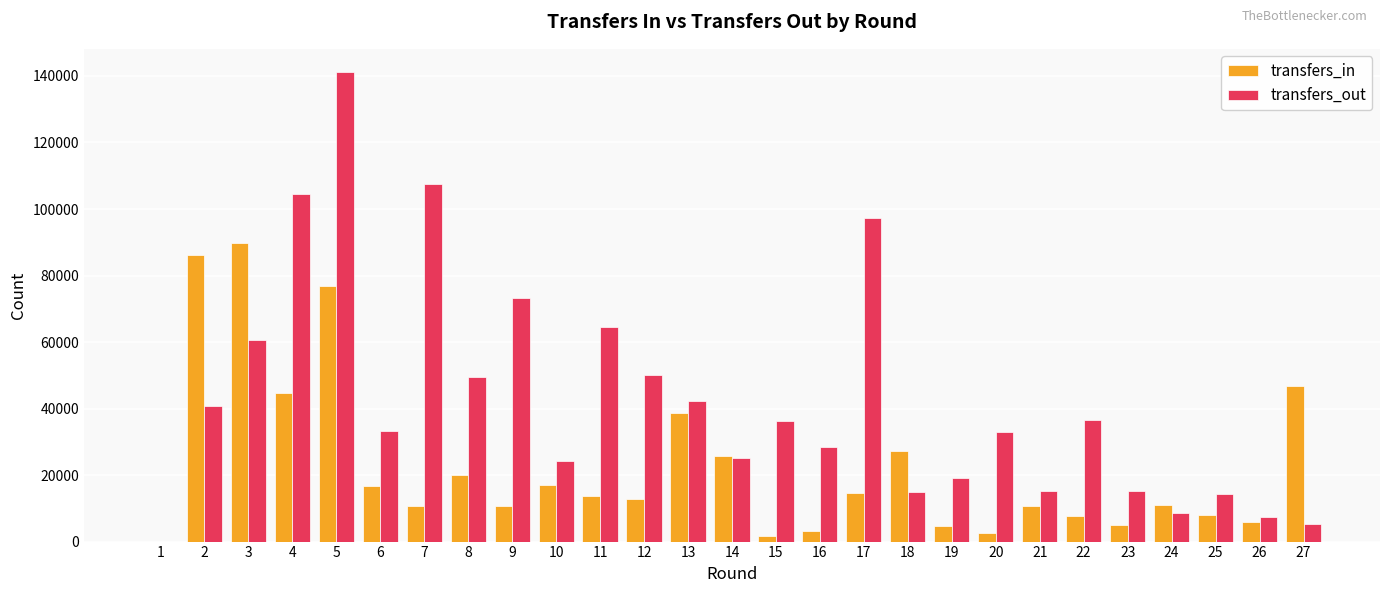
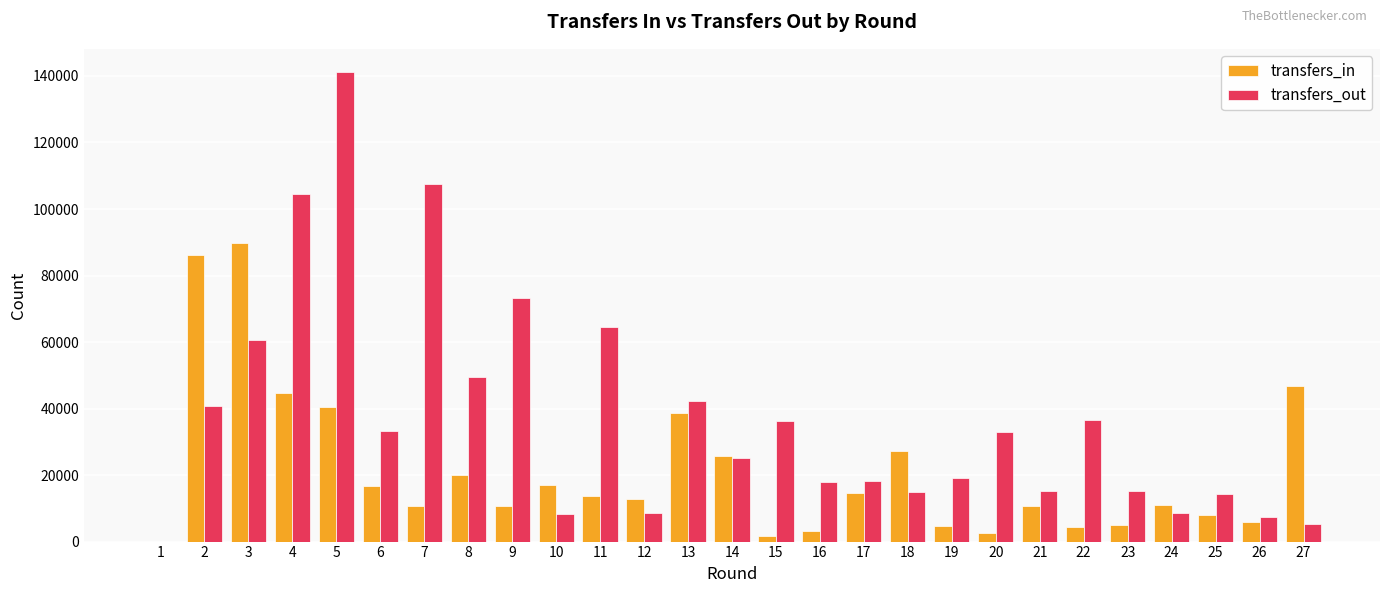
transfers_in, 5: 77000 -> 40000
transfers_out, 10: 24000 -> 8000
transfers_out, 12: 50000 -> 9000
transfers_out, 16: 29000 -> 18000
transfers_out, 17: 97000 -> 18000
transfers_in, 22: 8000 -> 5000
